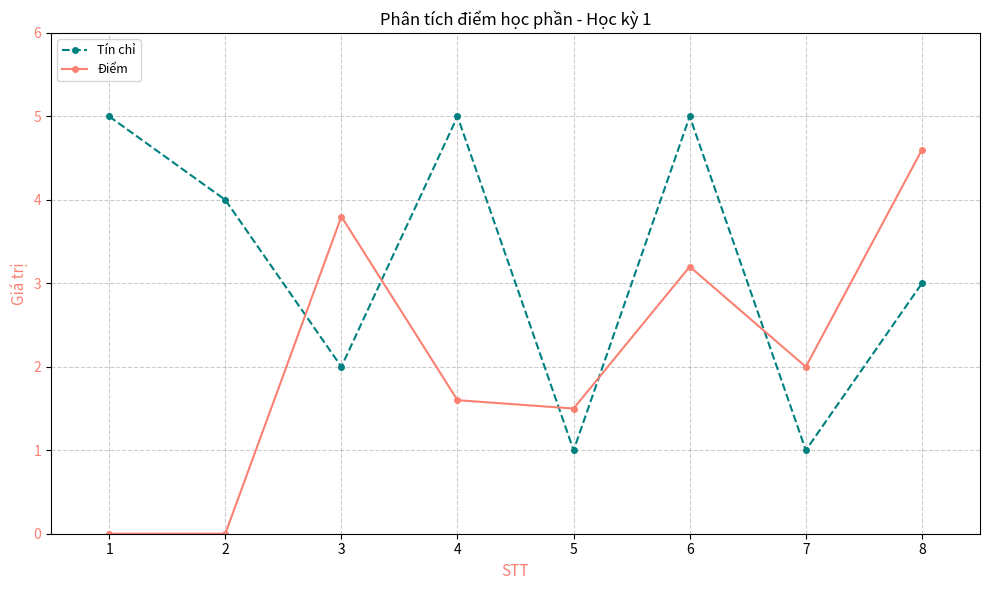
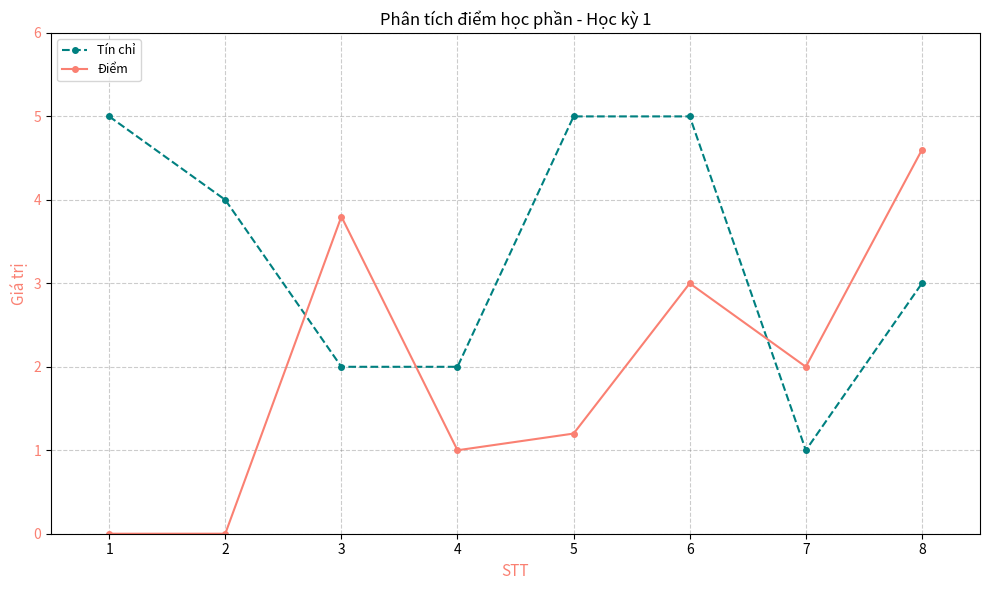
Tín chỉ, 4: 5 -> 2
Điểm, 4: 1.6 -> 1.0
Tín chỉ, 5: 1 -> 5
Điểm, 5: 1.5 -> 1.2
Điểm, 6: 3.2 -> 3.0
